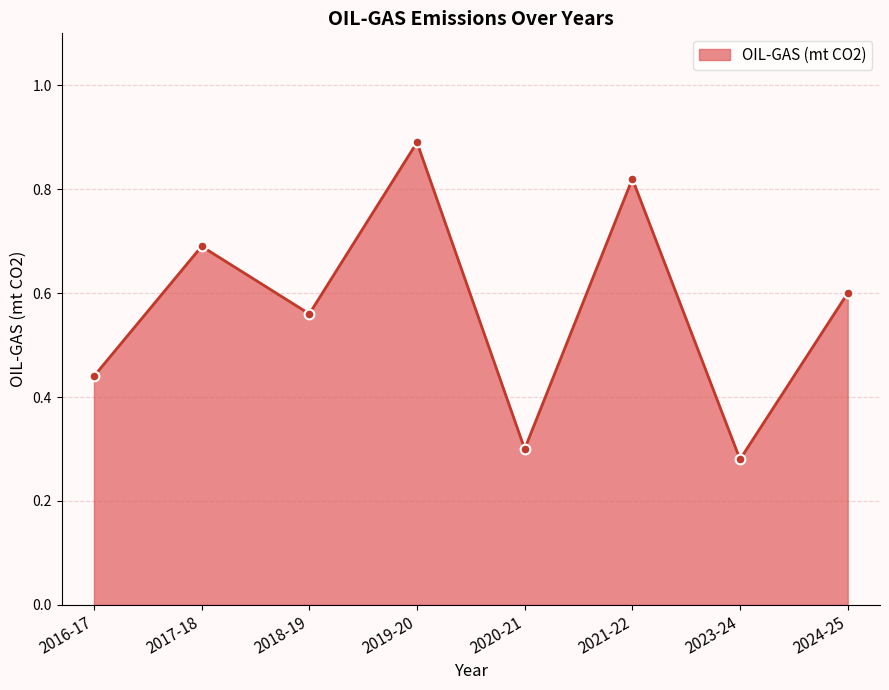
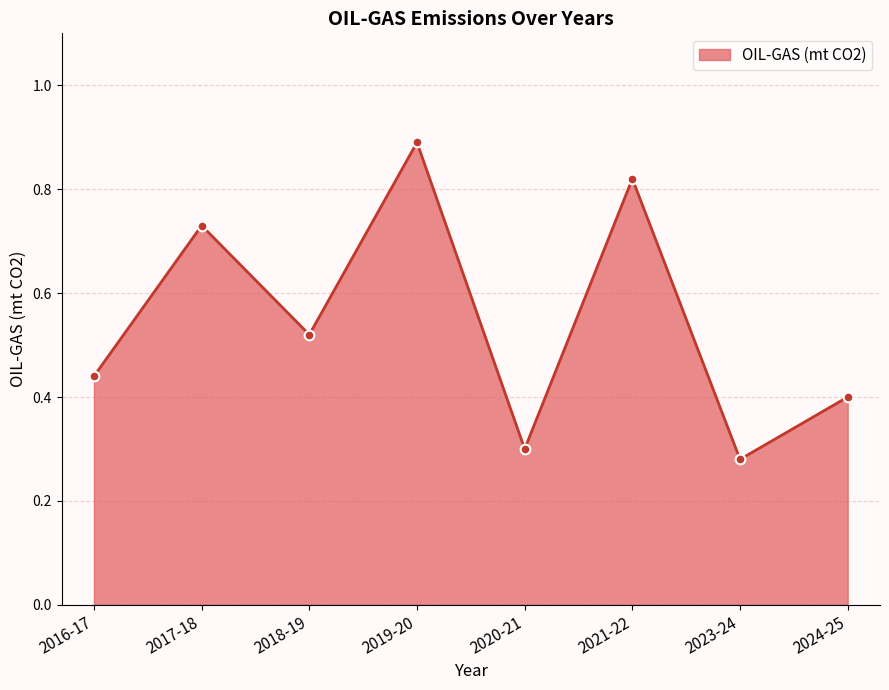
2017-18: 0.69 -> 0.73
2018-19: 0.56 -> 0.52
2024-25: 0.6 -> 0.4
